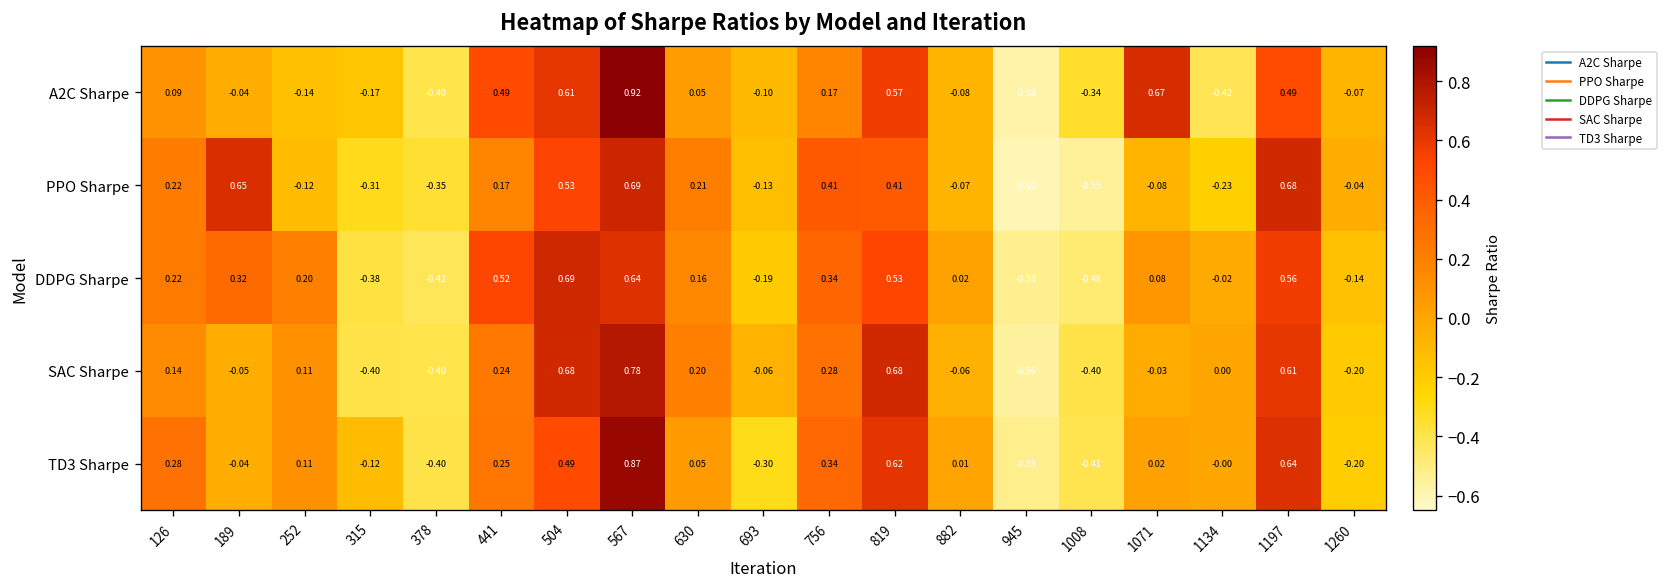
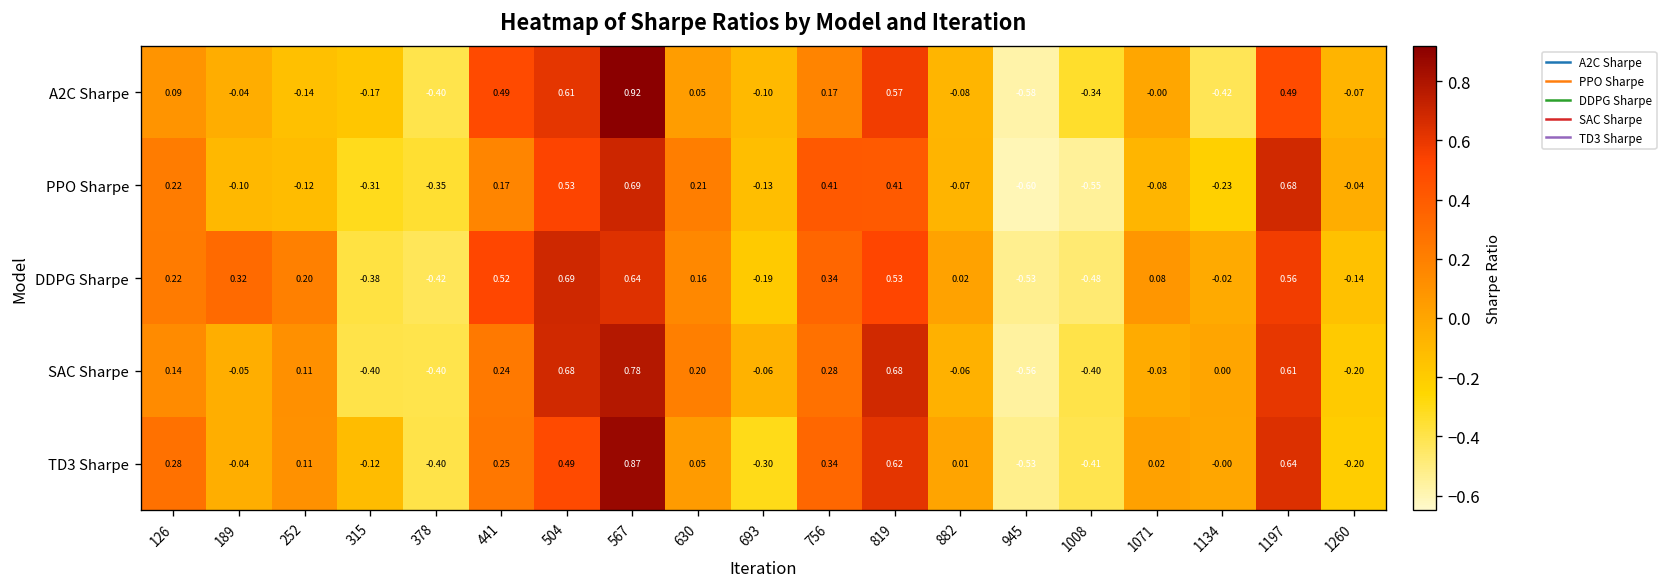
A2C Sharpe, 1071: 0.67 -> -0.00
PPO Sharpe, 189: 0.65 -> -0.10
